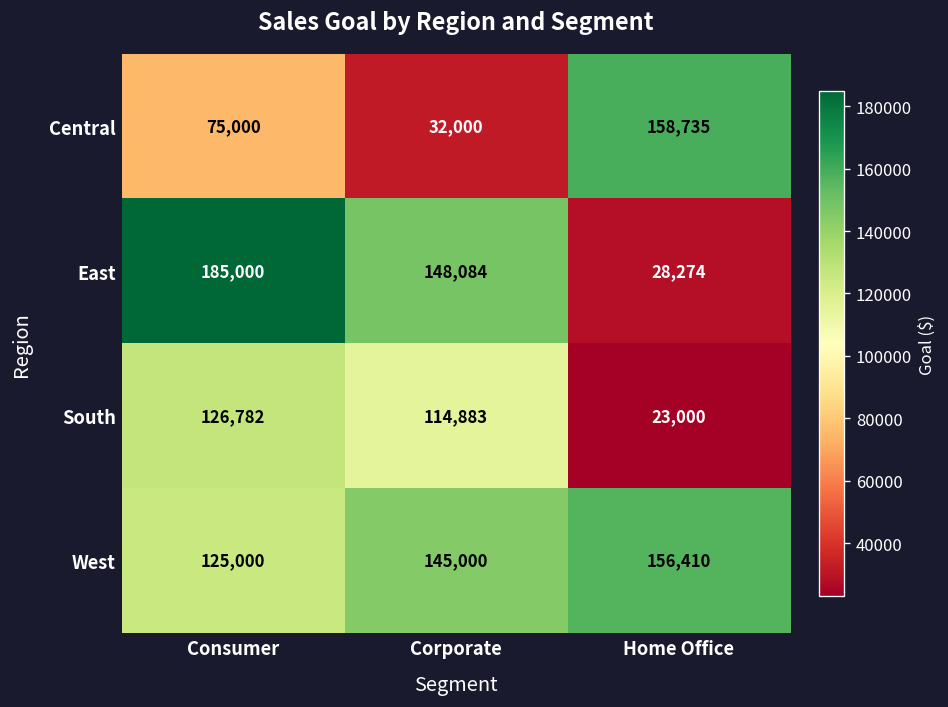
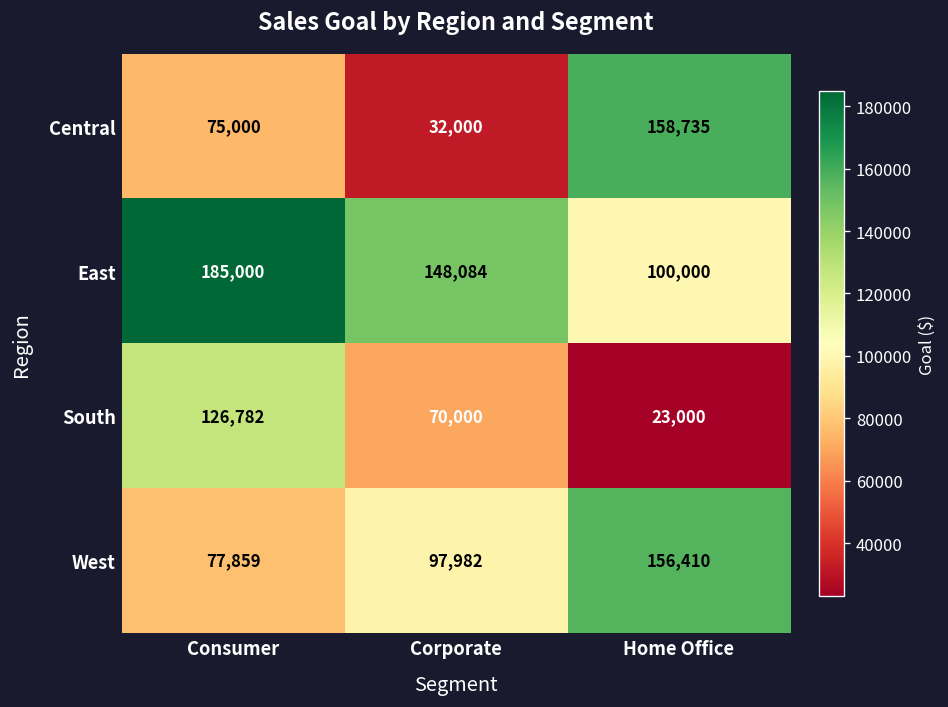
East, Home Office: 28,274 -> 100,000
South, Corporate: 114,883 -> 70,000
West, Consumer: 125,000 -> 77,859
West, Corporate: 145,000 -> 97,982
